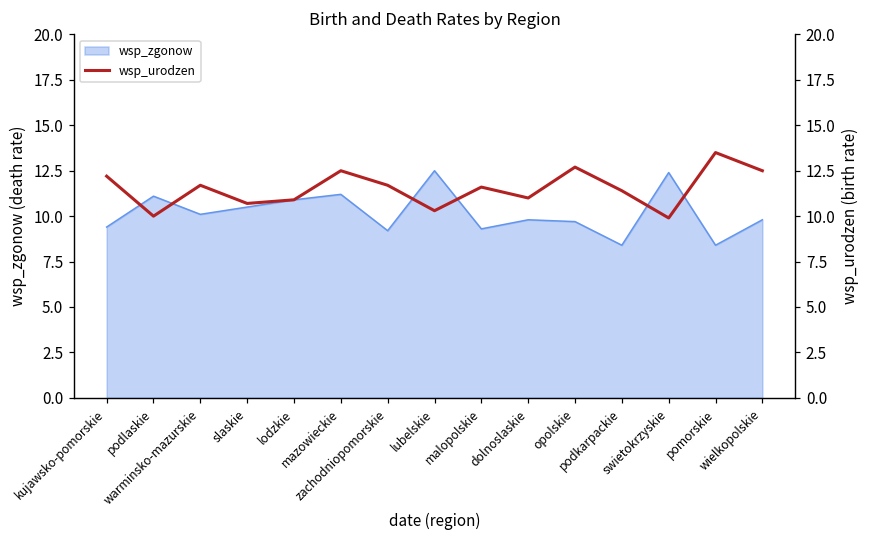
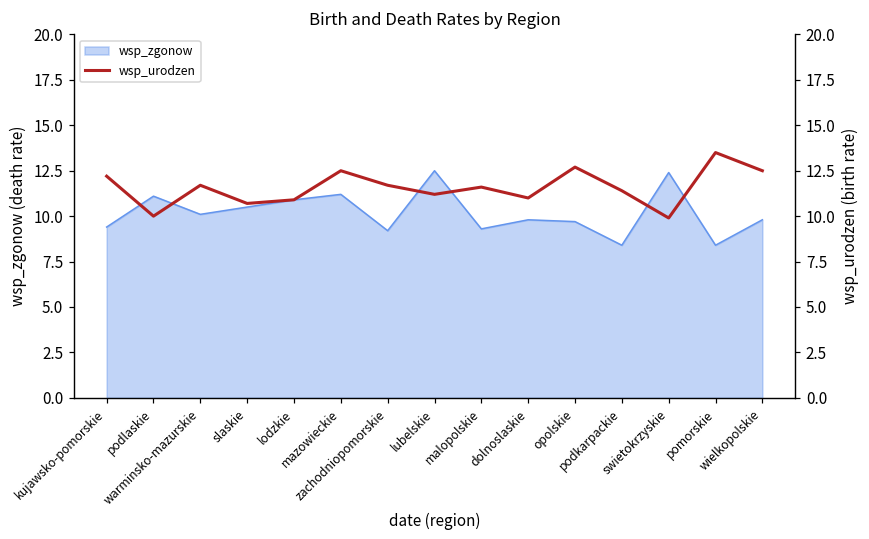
wsp_urodzen, lubelskie: 10.3 -> 11.2
